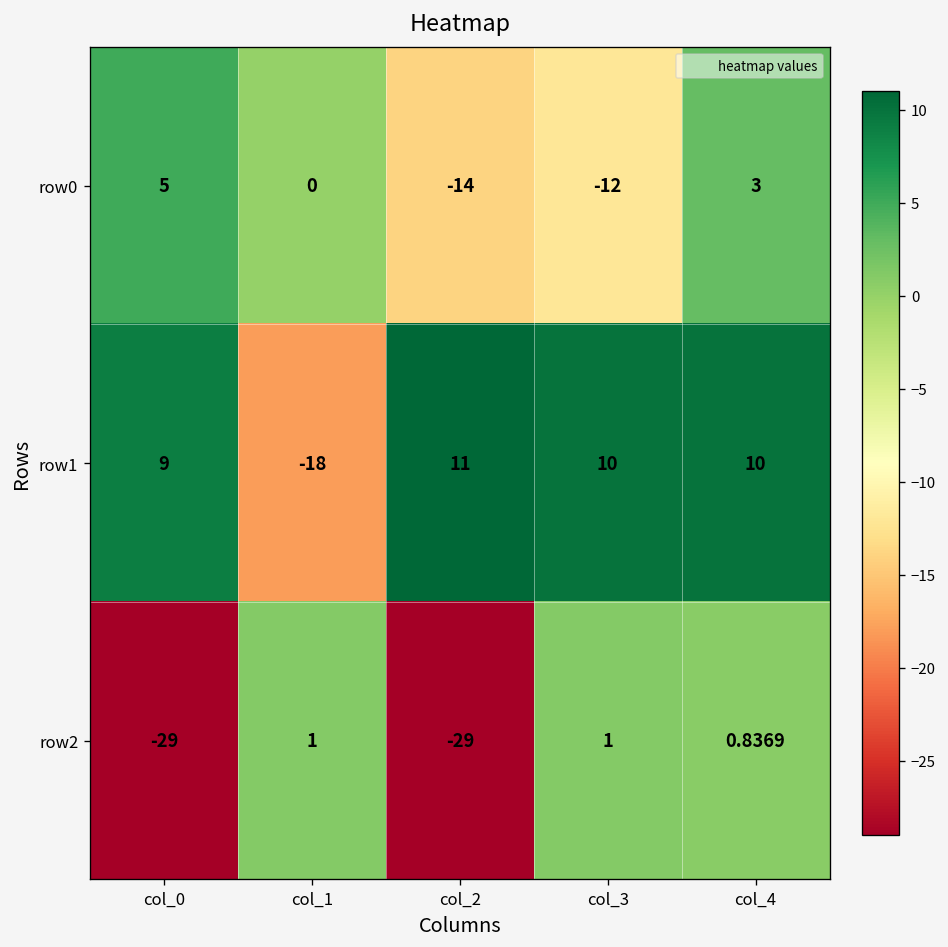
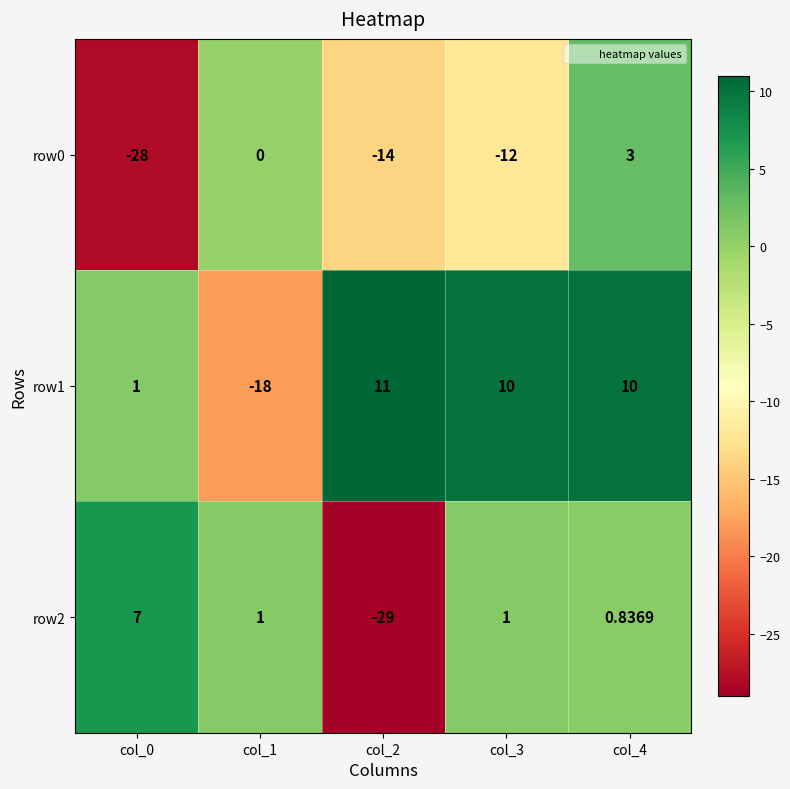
row0, col_0: 5 -> -28
row1, col_0: 9 -> 1
row2, col_0: -29 -> 7
